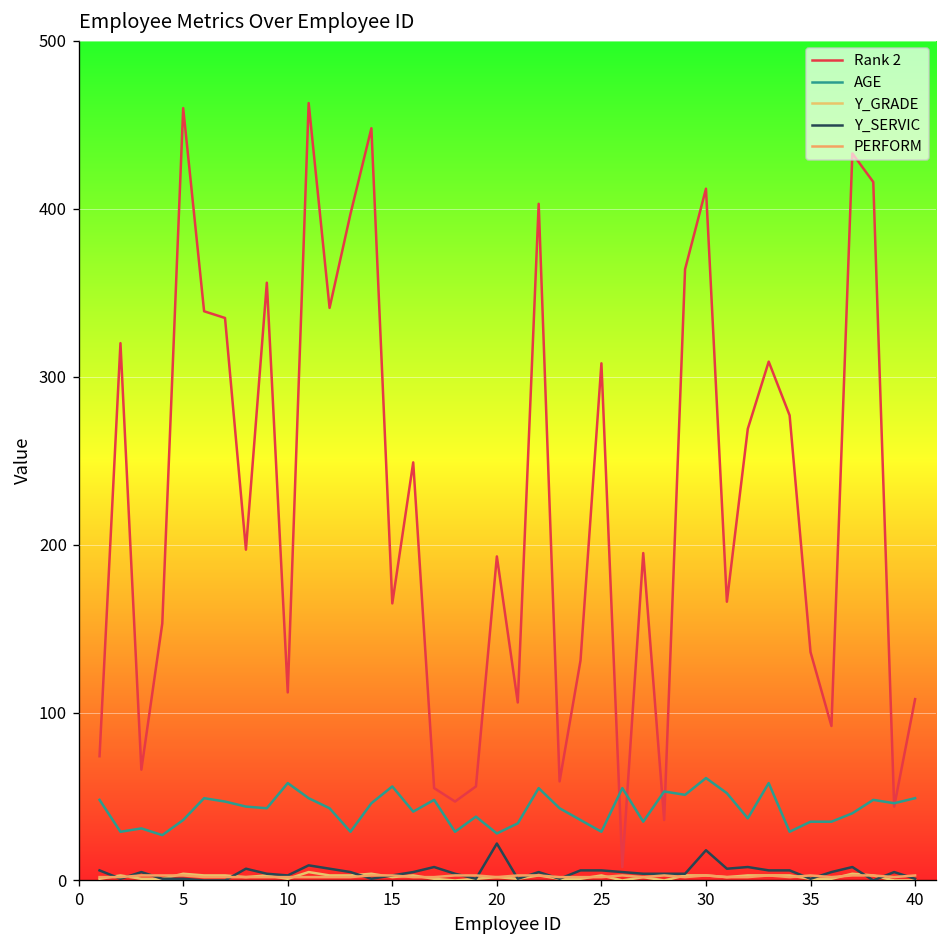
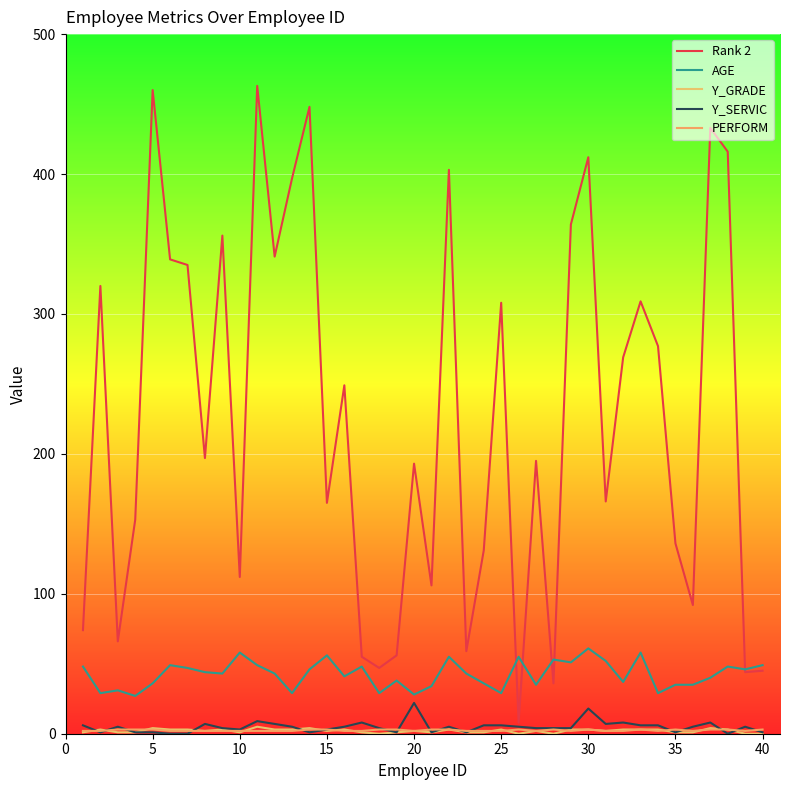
Rank 2, 40: 108 -> 45
